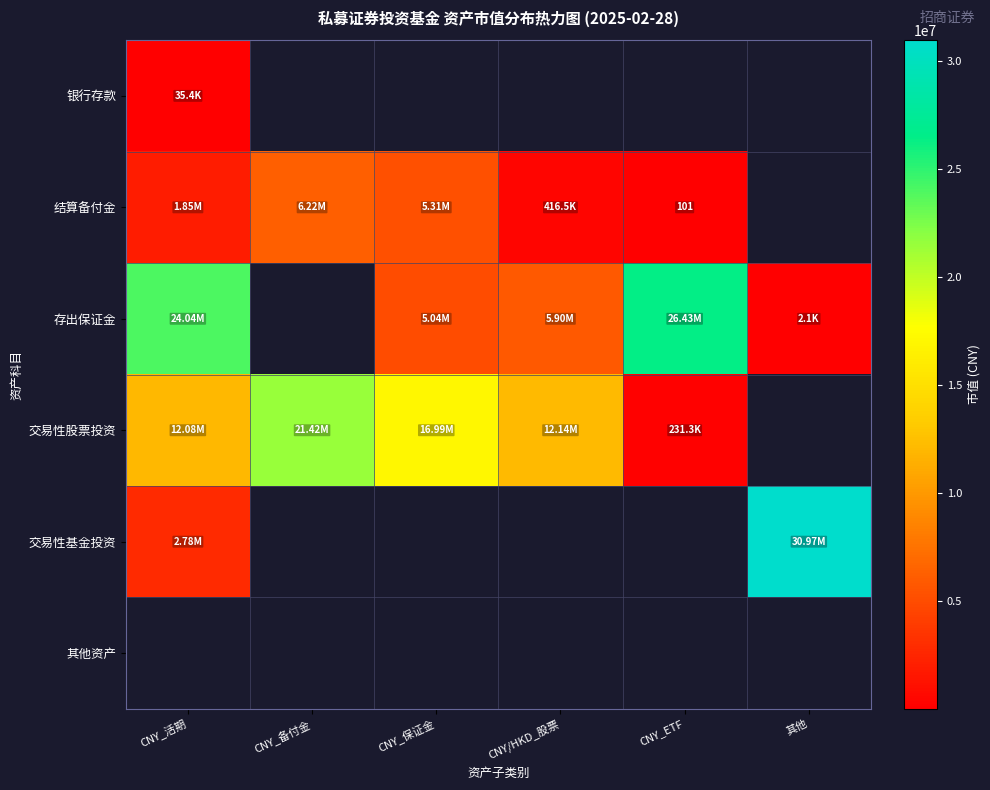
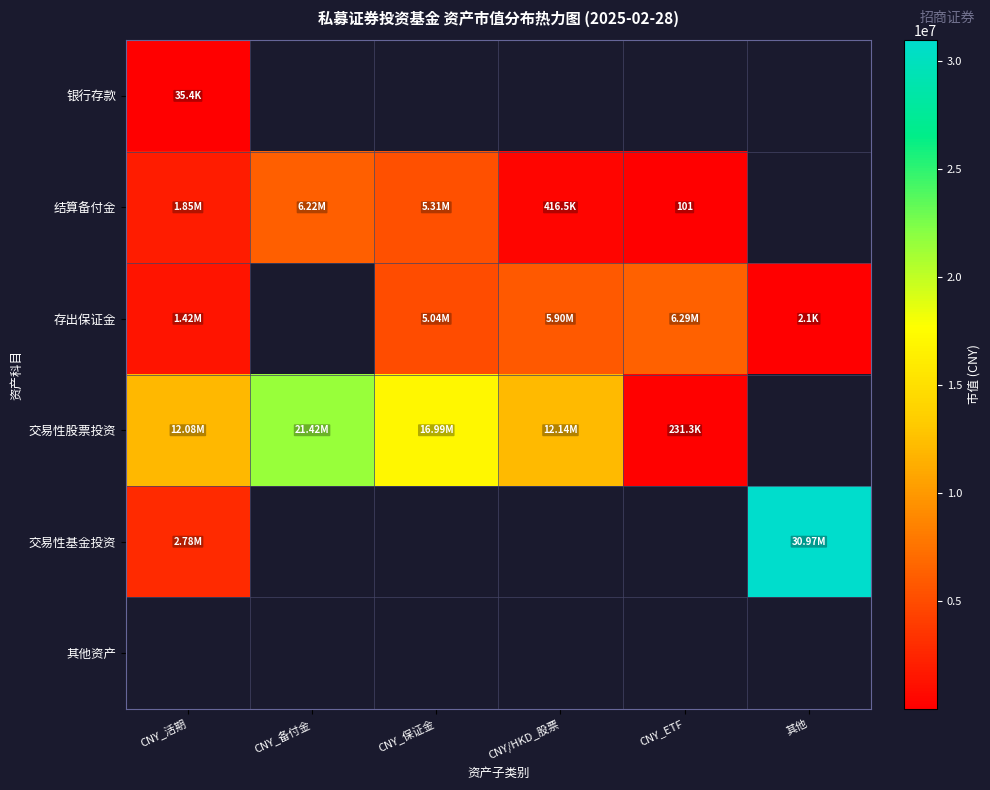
存出保证金, CNY_活期: 24.04M -> 1.42M
存出保证金, CNY_ETF: 26.43M -> 6.29M
